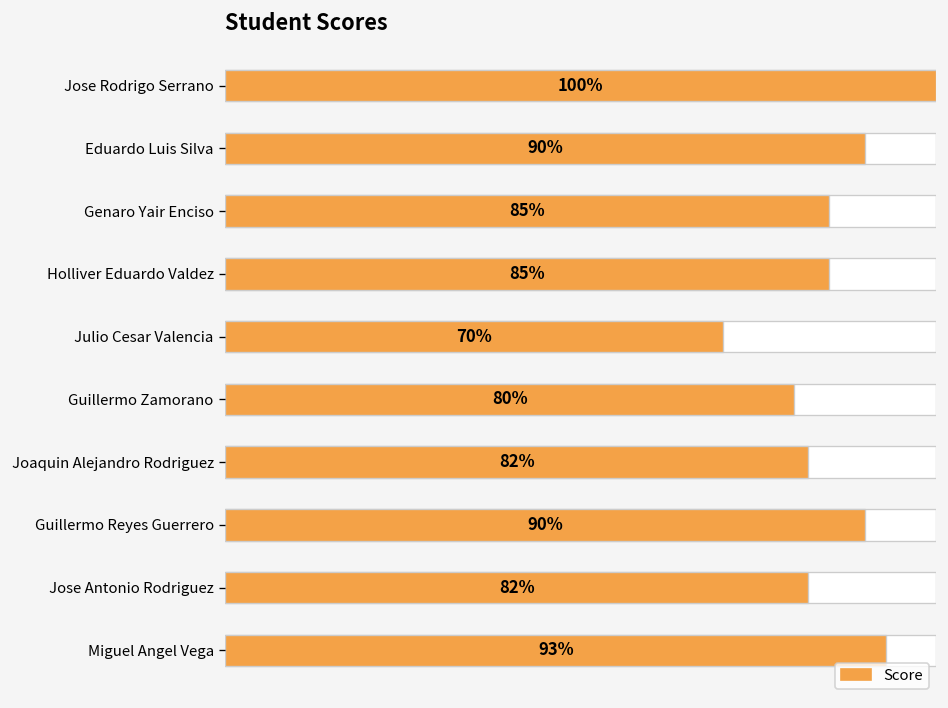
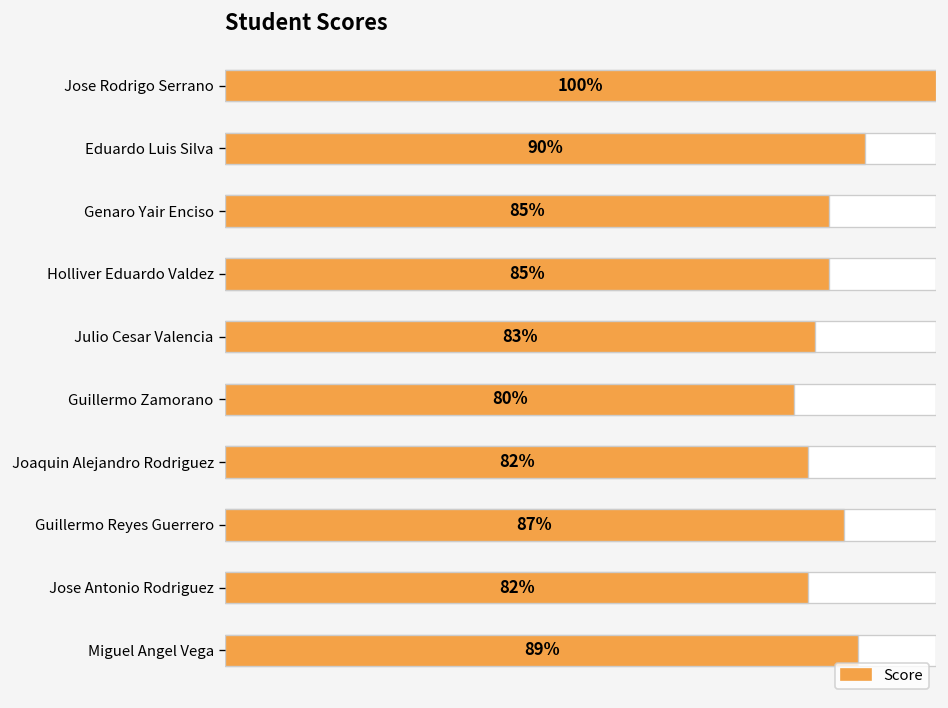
Score, Julio Cesar Valencia: 70% -> 83%
Score, Guillermo Reyes Guerrero: 90% -> 87%
Score, Miguel Angel Vega: 93% -> 89%
